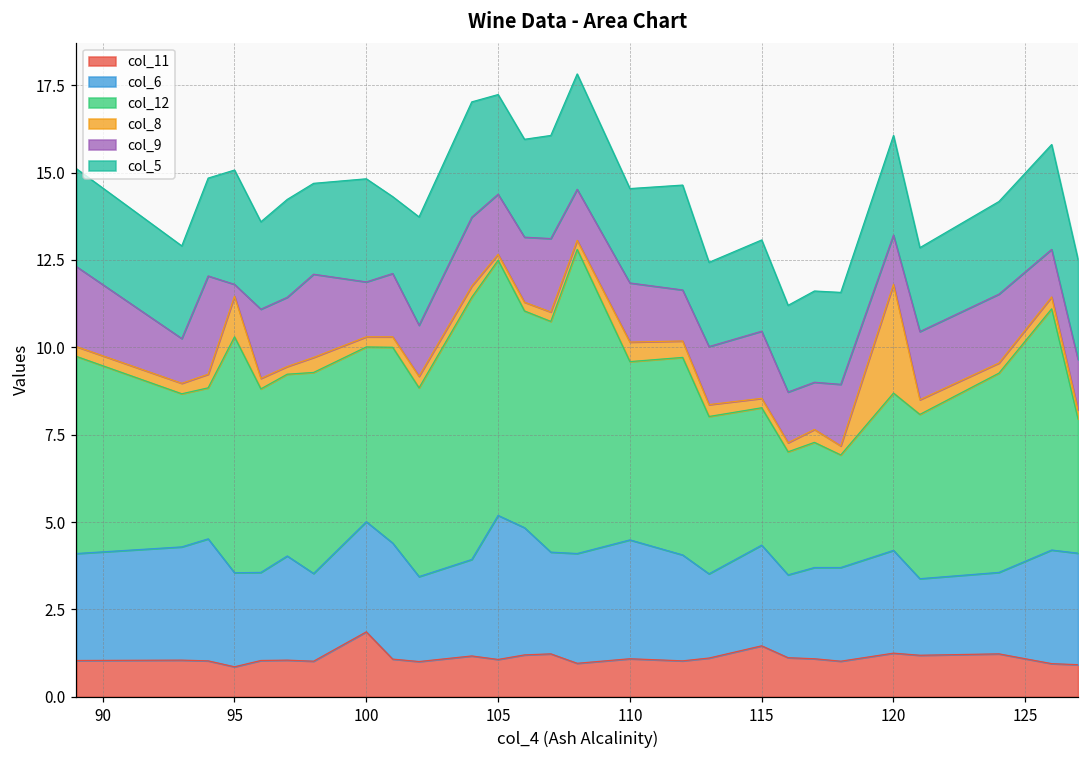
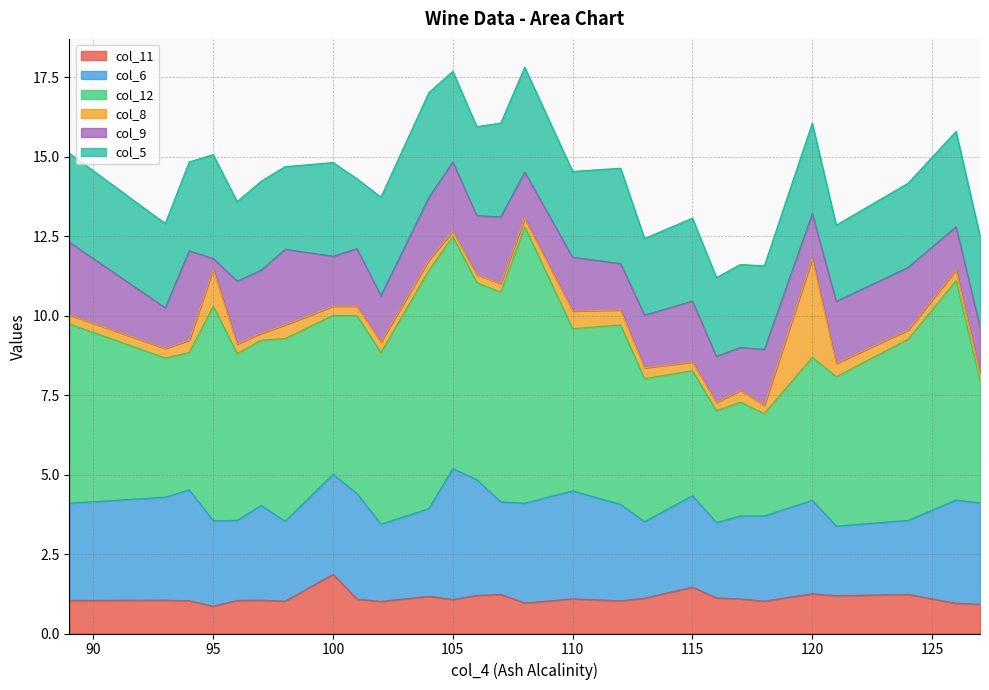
col_9, 105: 1.7 -> 2.2
